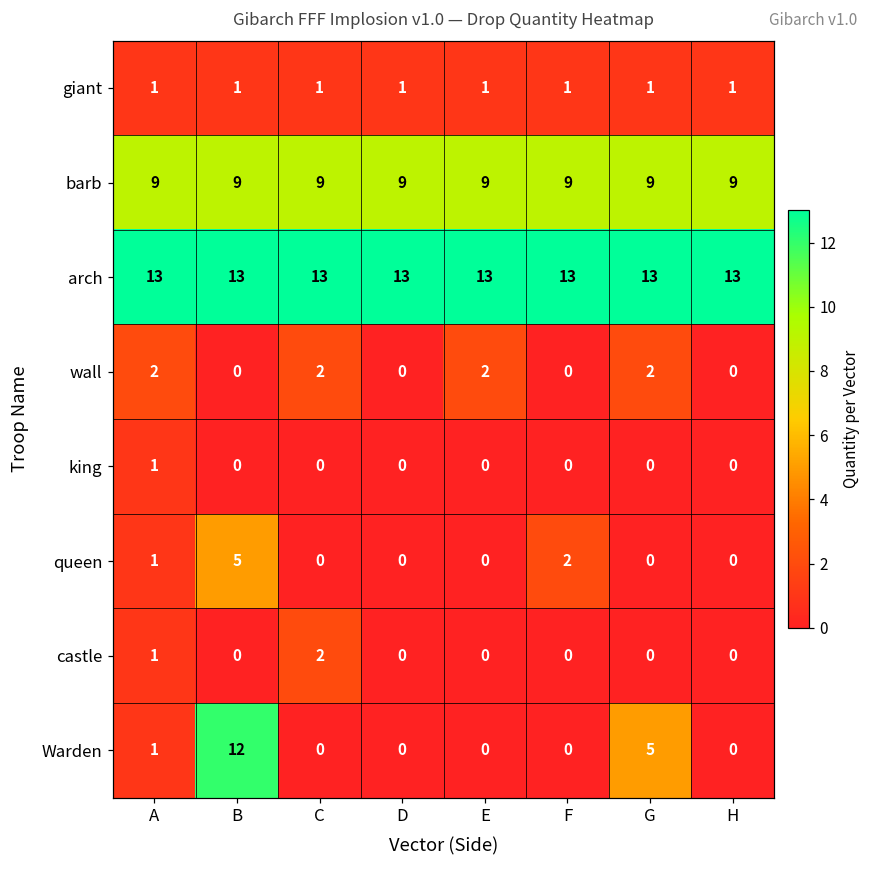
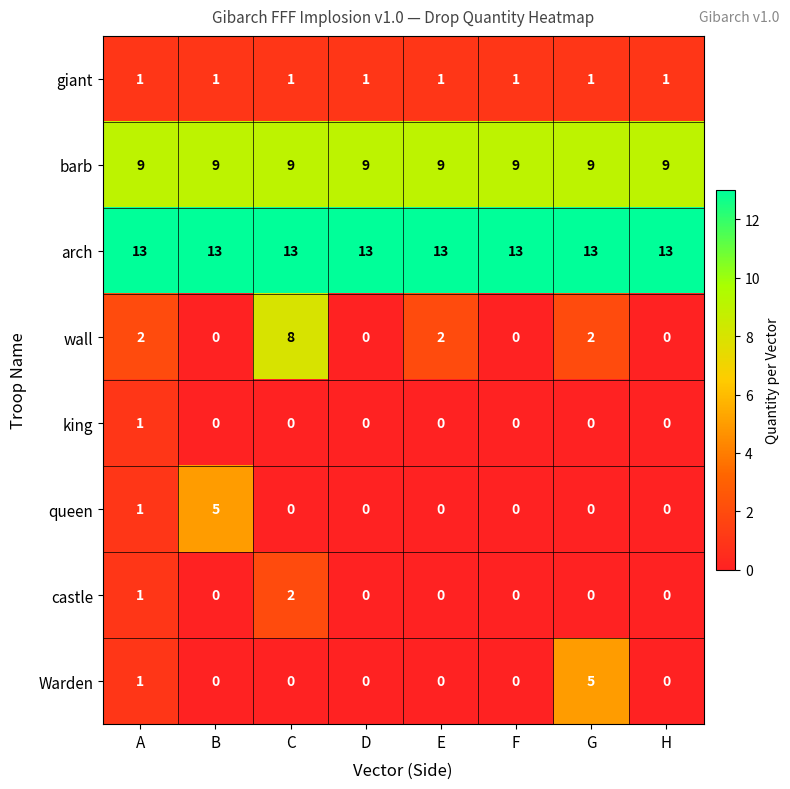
wall, C: 2 -> 8
queen, F: 2 -> 0
Warden, B: 12 -> 0
